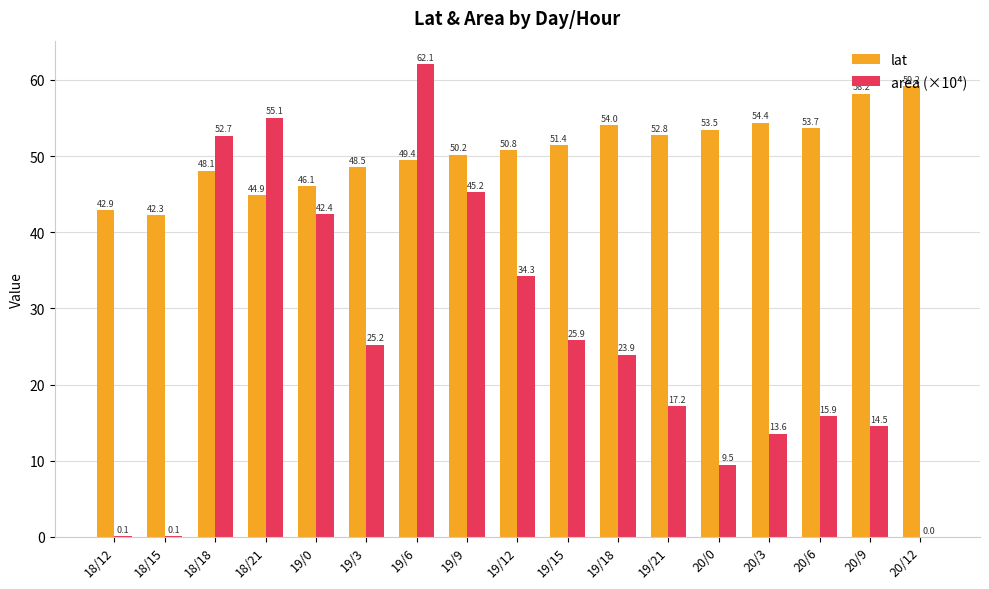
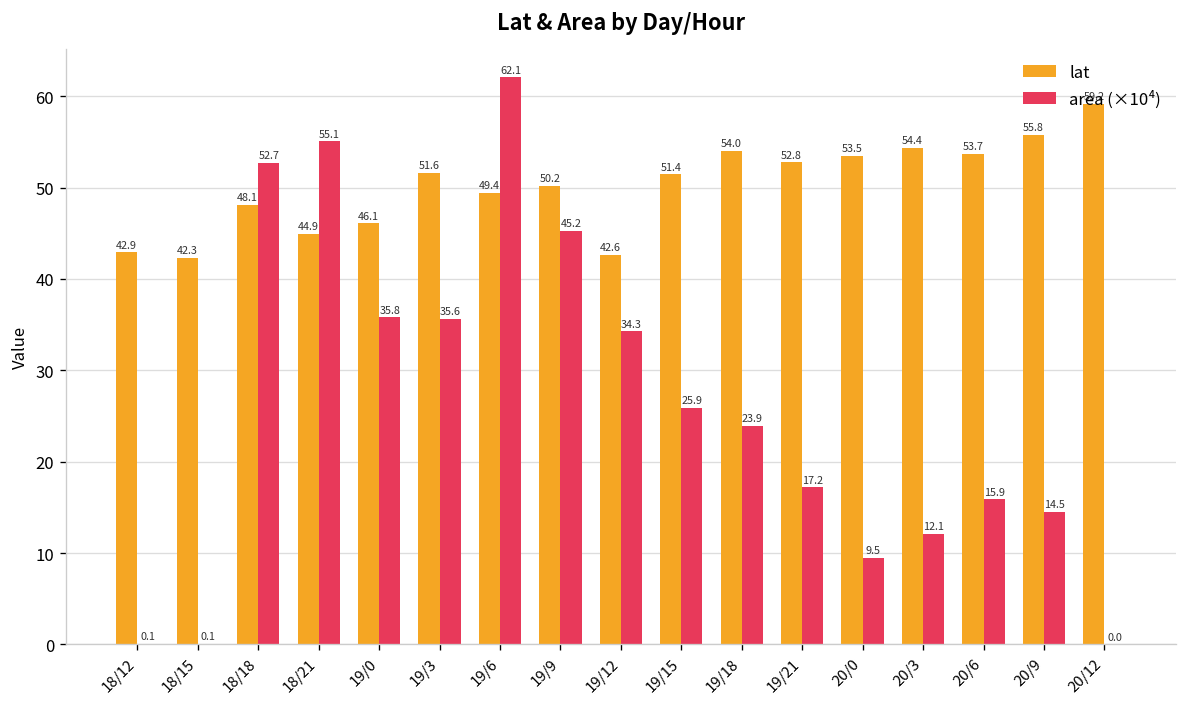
area (×10⁴), 19/0: 42.4 -> 35.8
lat, 19/3: 48.5 -> 51.6
area (×10⁴), 19/3: 25.2 -> 35.6
lat, 19/12: 50.8 -> 42.6
area (×10⁴), 20/3: 13.6 -> 12.1
lat, 20/9: 58.2 -> 55.8
